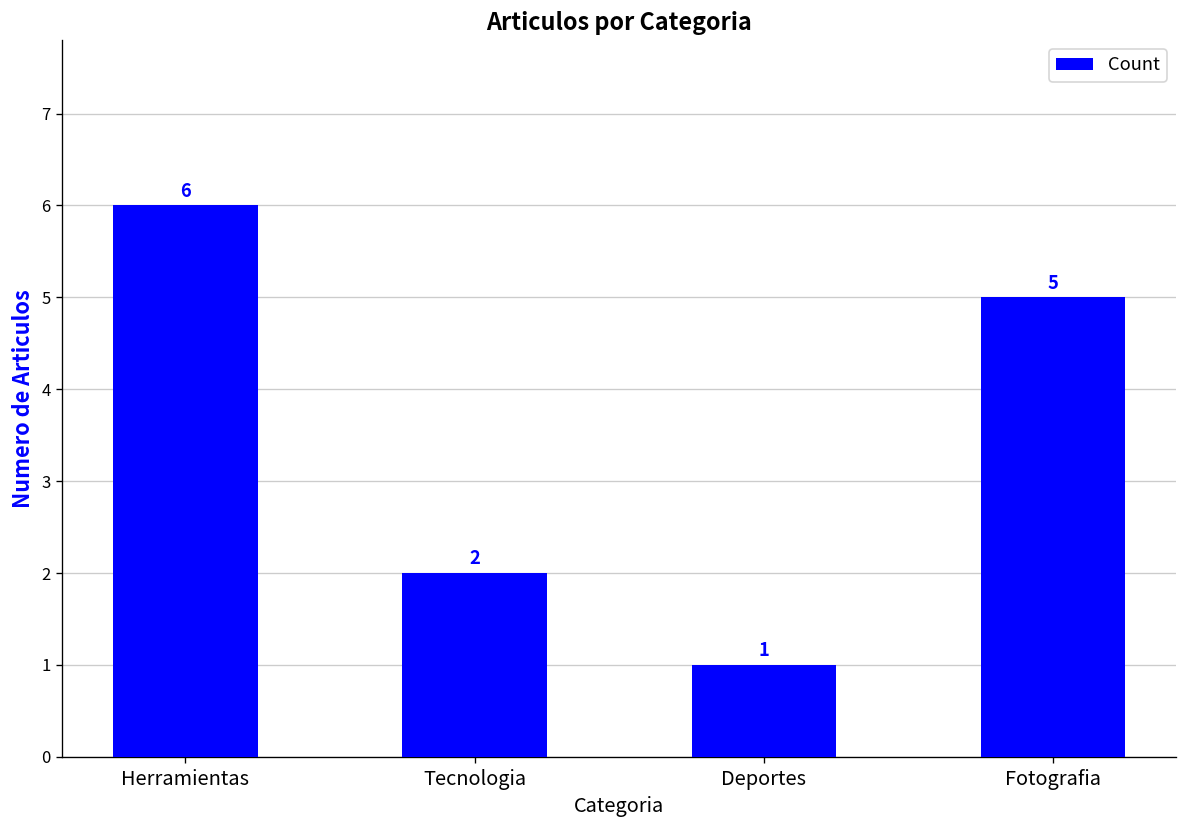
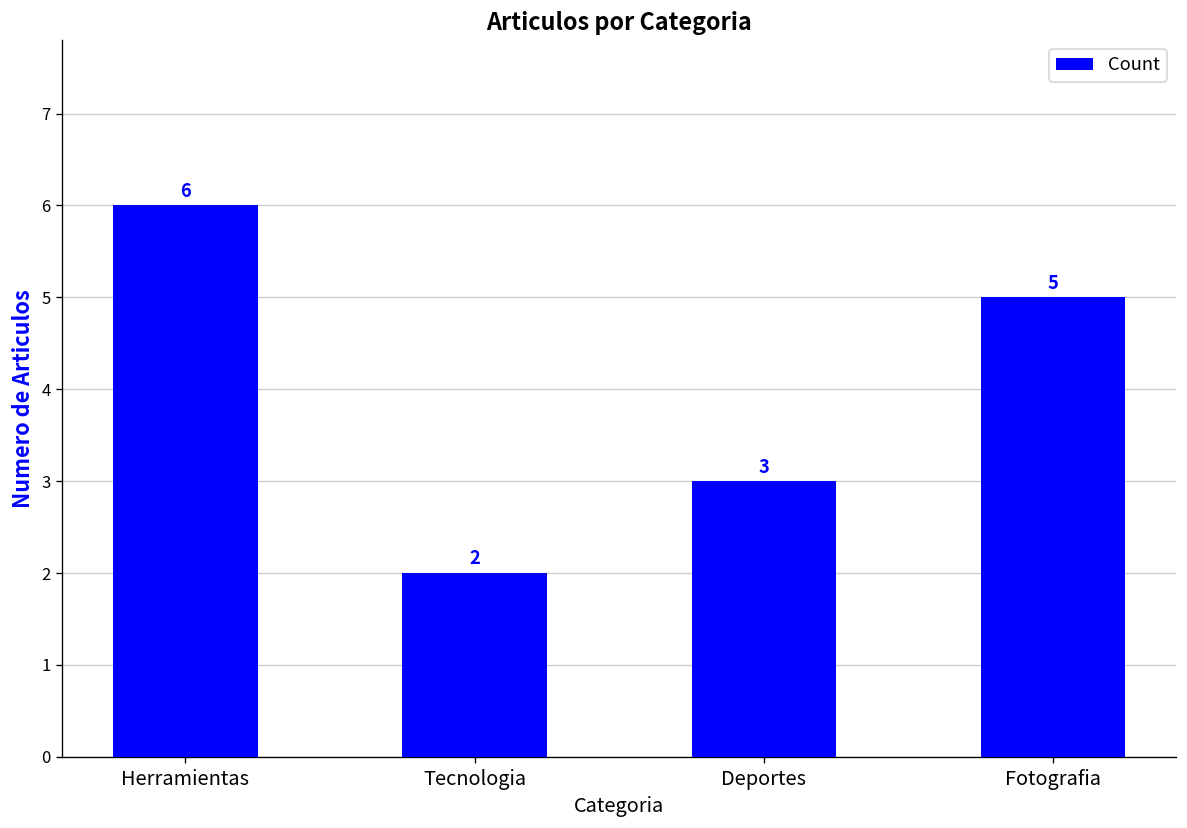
Deportes: 1 -> 3
